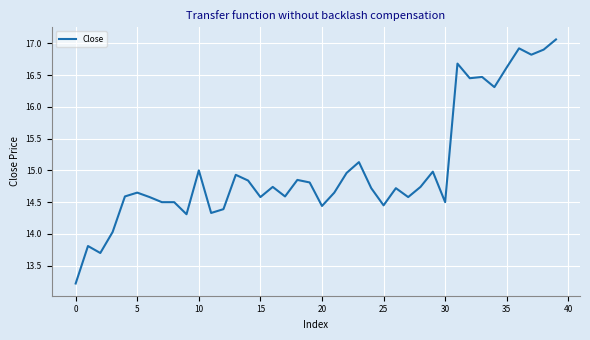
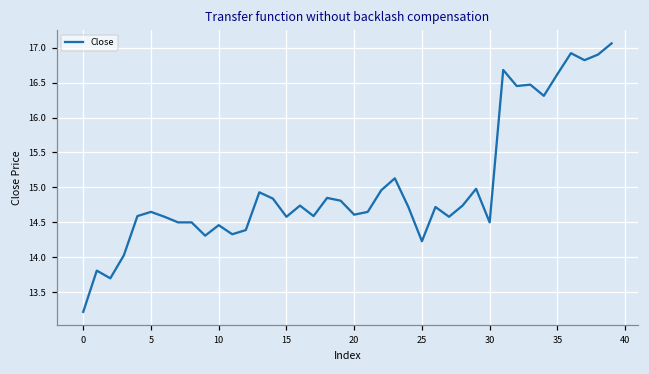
10: 15.0 -> 14.5
20: 14.4 -> 14.6
25: 14.5 -> 14.2
